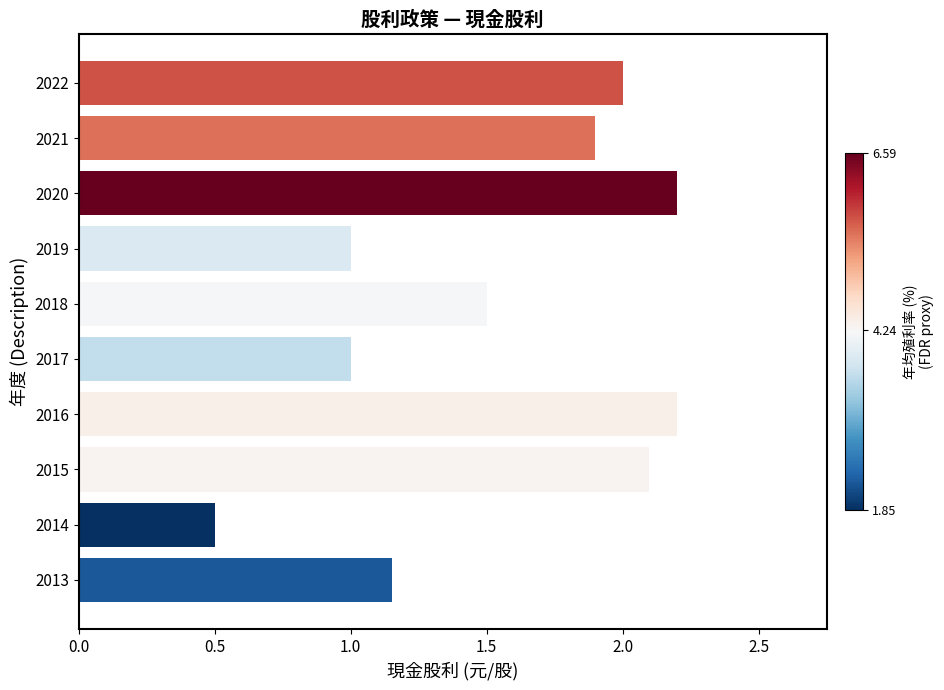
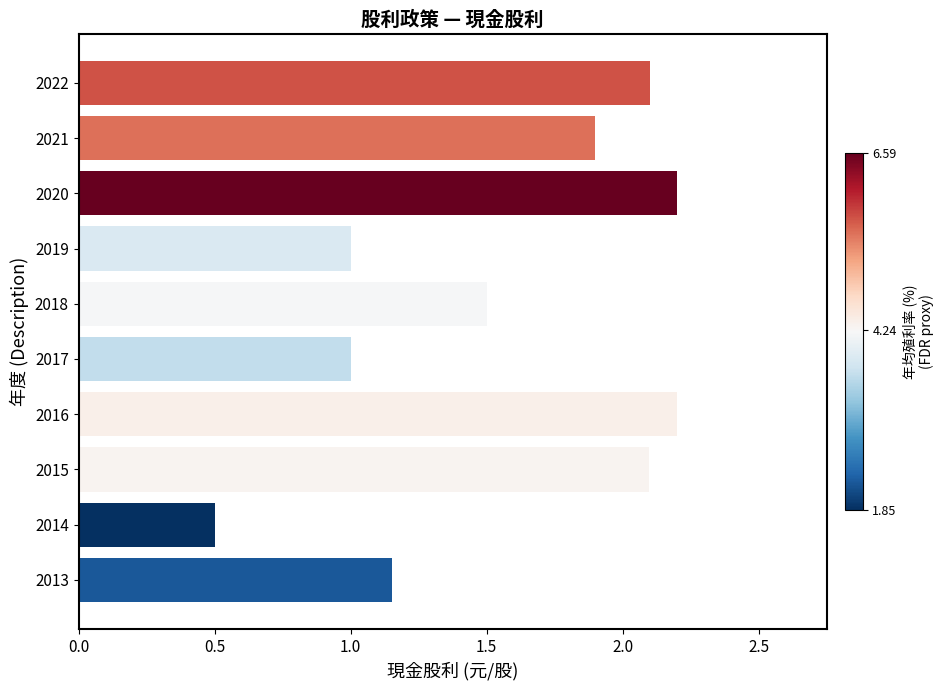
2022: 2.0 -> 2.1
